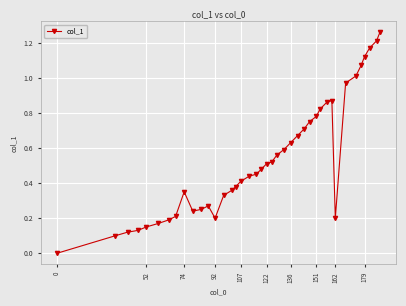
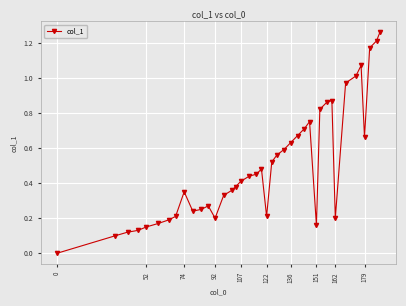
122: 0.51 -> 0.21
151: 0.78 -> 0.16
179: 1.12 -> 0.66
